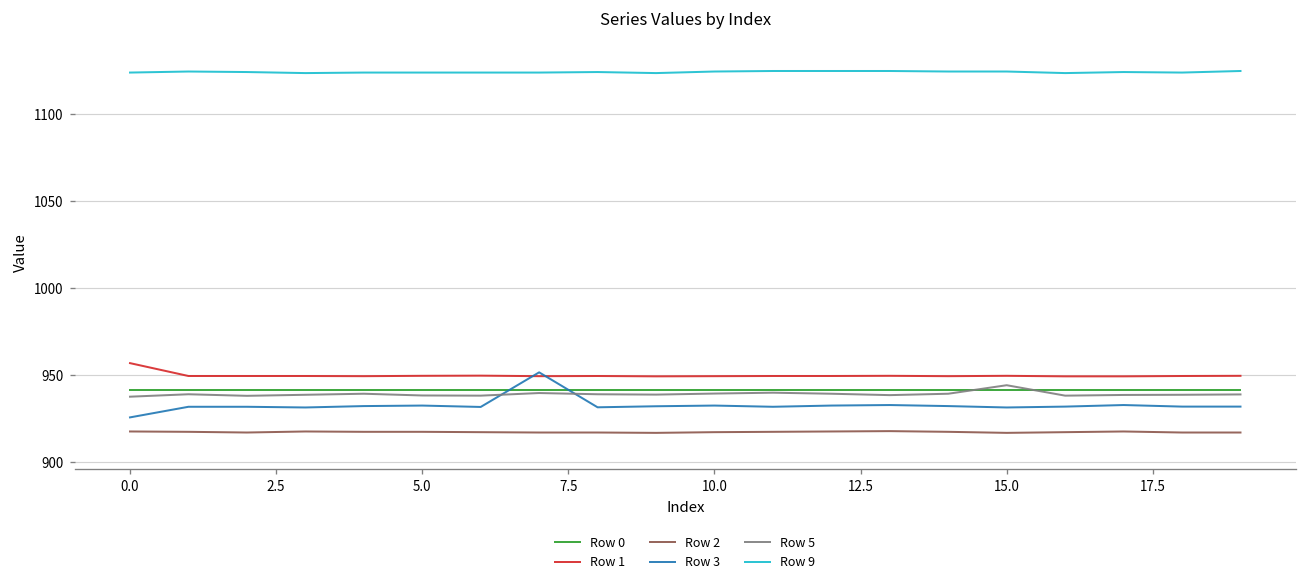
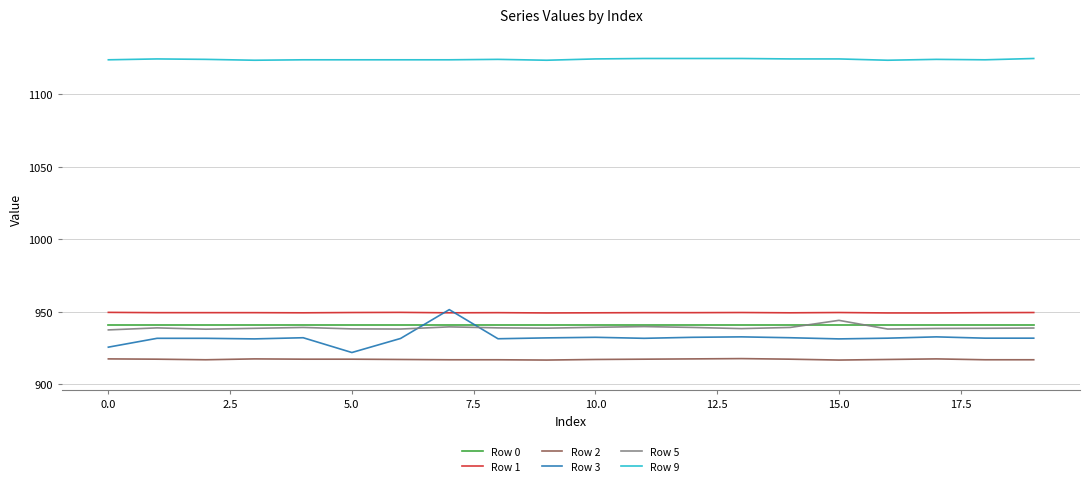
Row 1, 0.0: 957 -> 950
Row 3, 5.0: 932 -> 922
